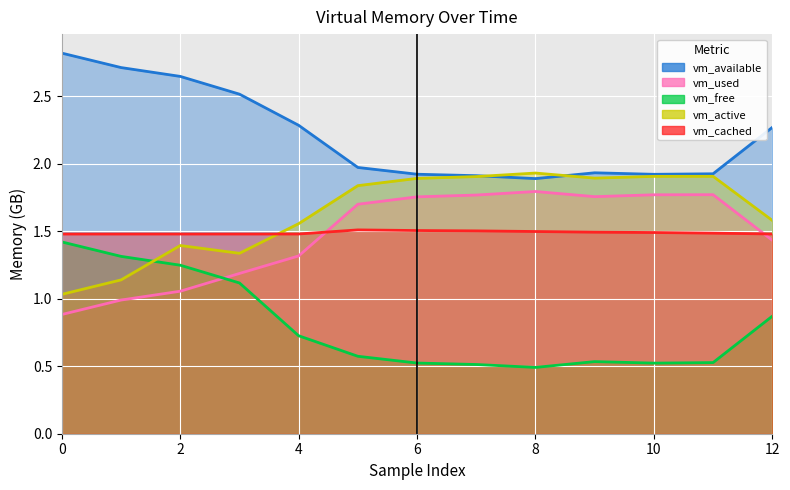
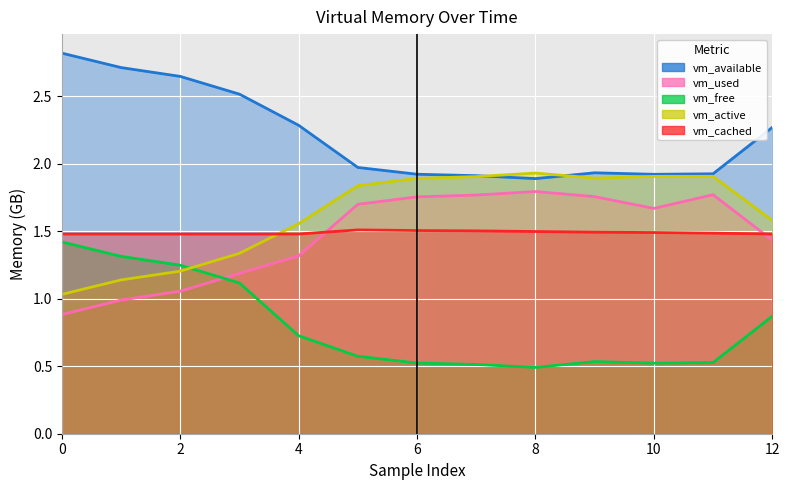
vm_active, 2: 1.39 -> 1.21
vm_used, 10: 1.77 -> 1.67
